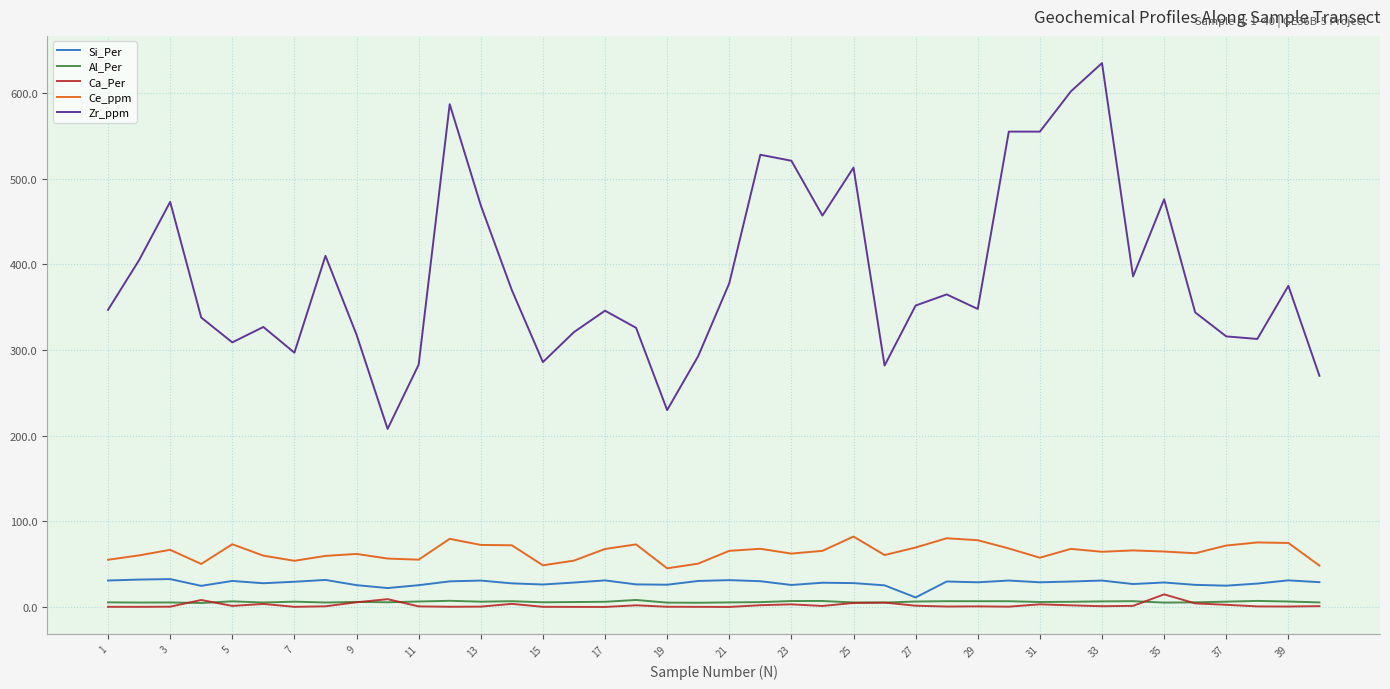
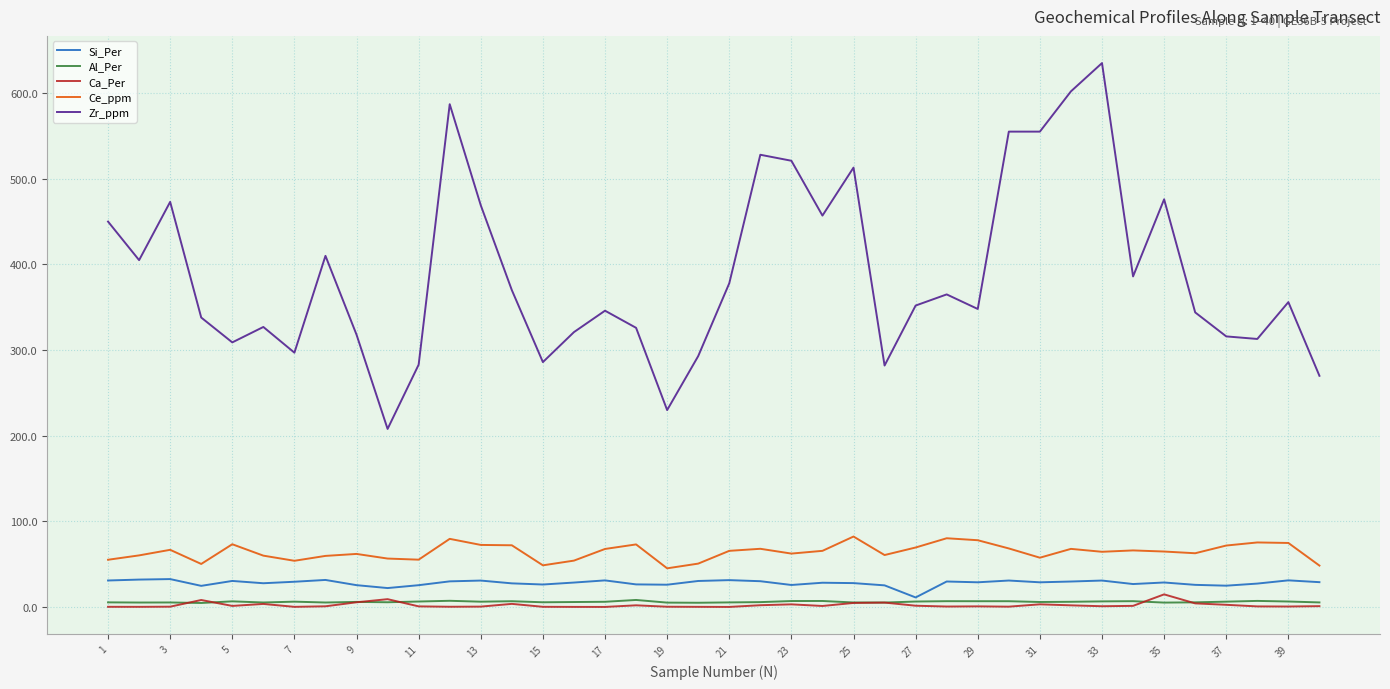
Zr_ppm, 1: 350 -> 450
Zr_ppm, 39: 380 -> 360
